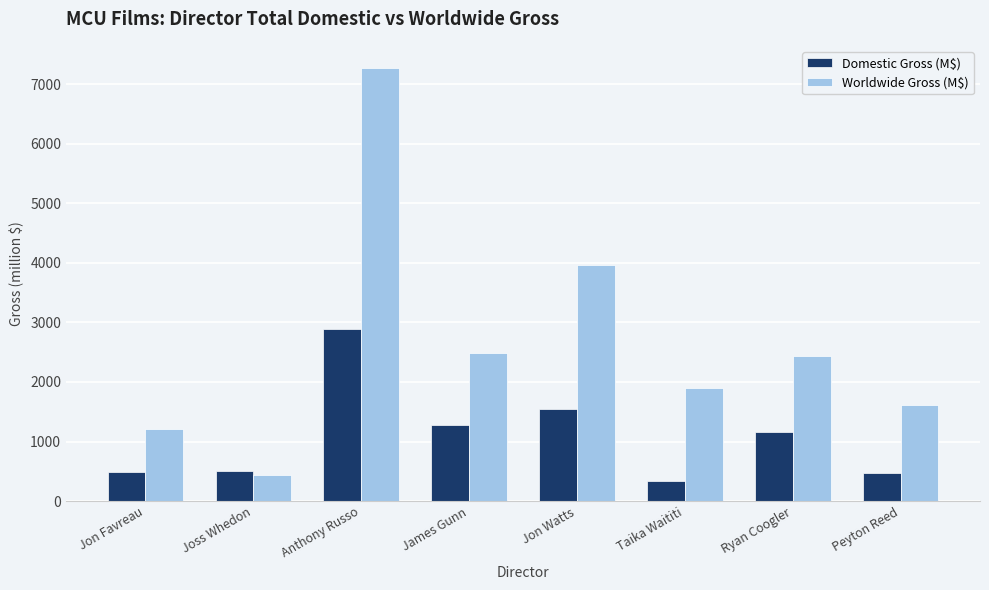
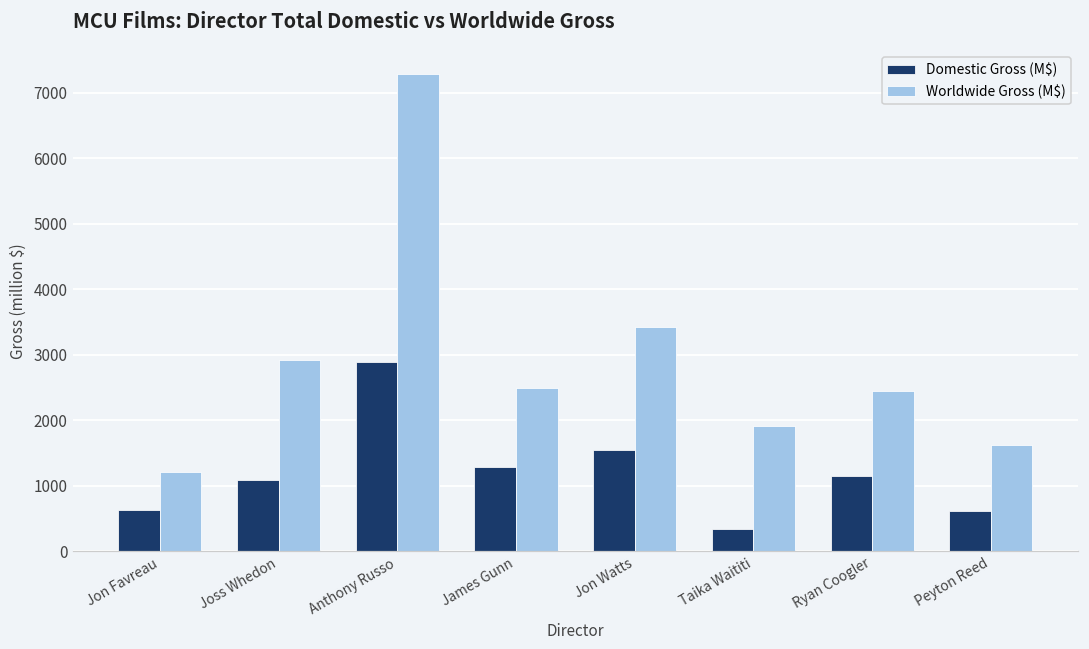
Domestic Gross (M$), Jon Favreau: 500 -> 600
Domestic Gross (M$), Joss Whedon: 500 -> 1100
Worldwide Gross (M$), Joss Whedon: 400 -> 2900
Worldwide Gross (M$), Jon Watts: 4000 -> 3400
Domestic Gross (M$), Peyton Reed: 500 -> 600
